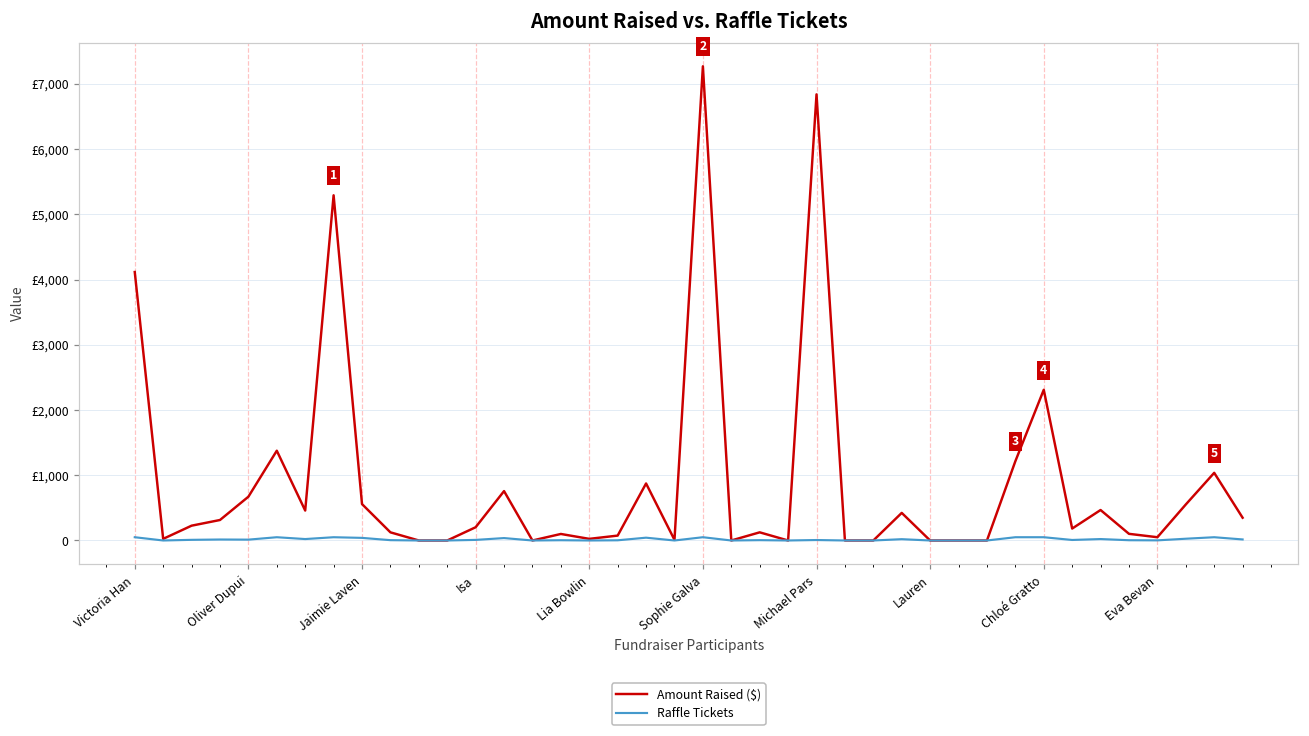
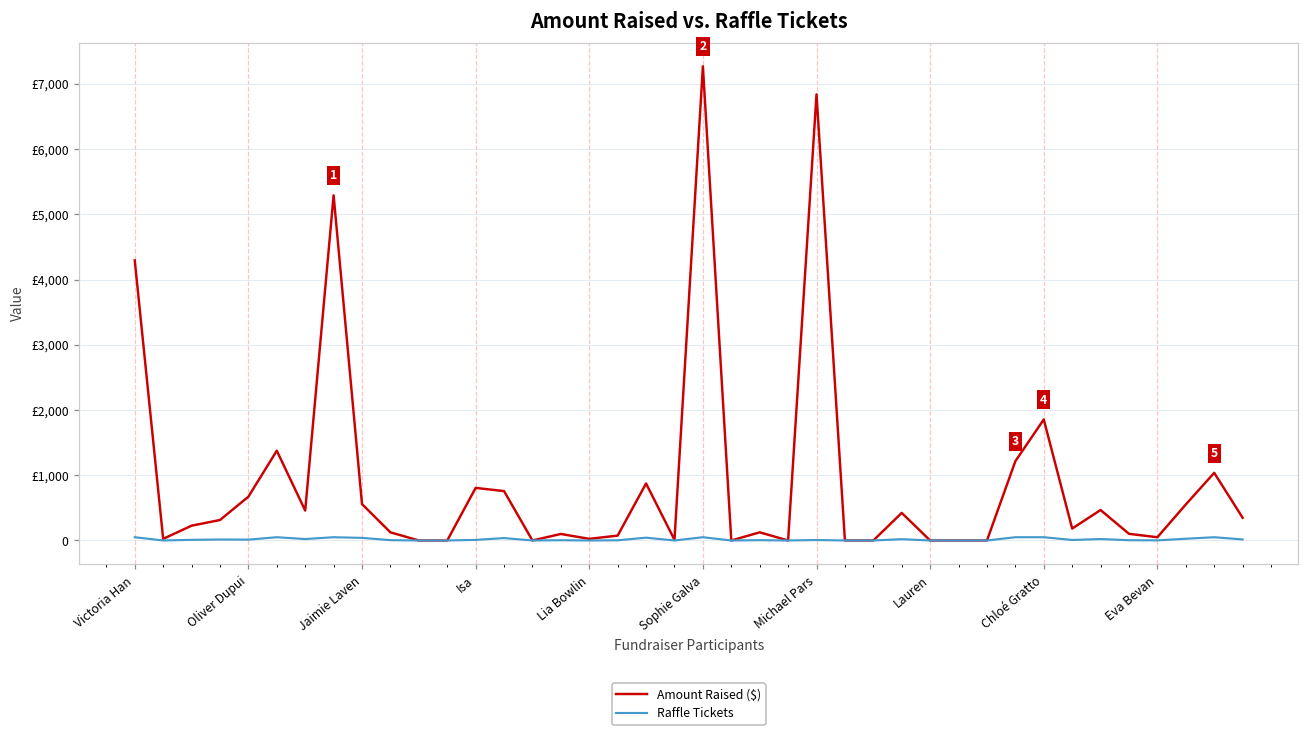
Amount Raised ($), Victoria Han: £4,100 -> £4,300
Amount Raised ($), Isa: £200 -> £800
Amount Raised ($), Chloé Gratto: £2,300 -> £1,900
